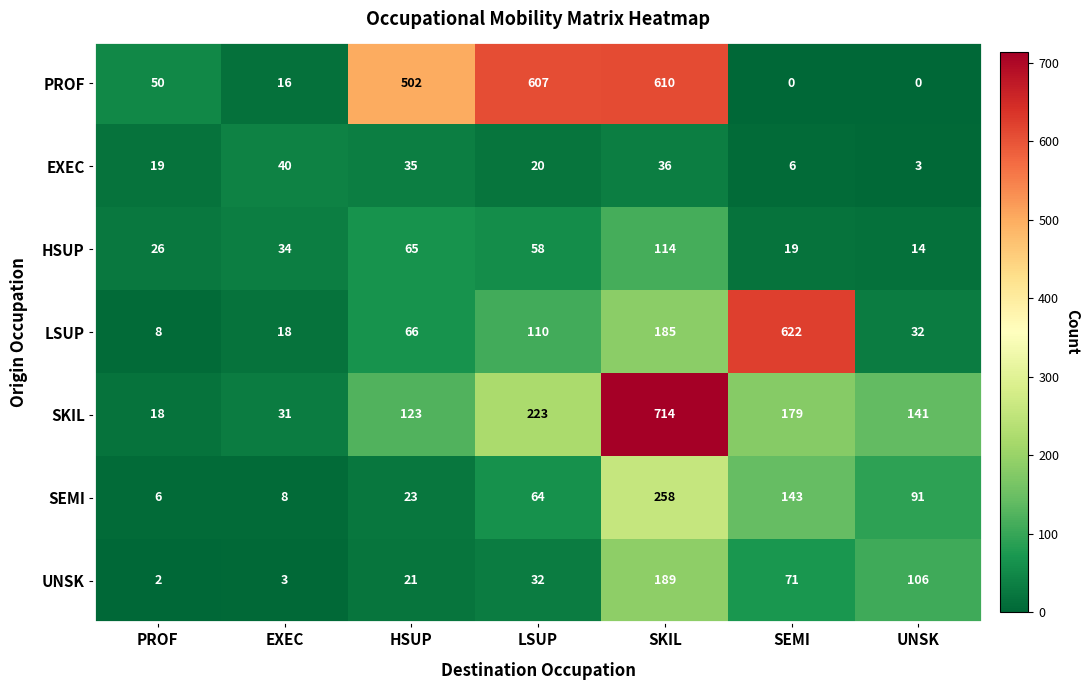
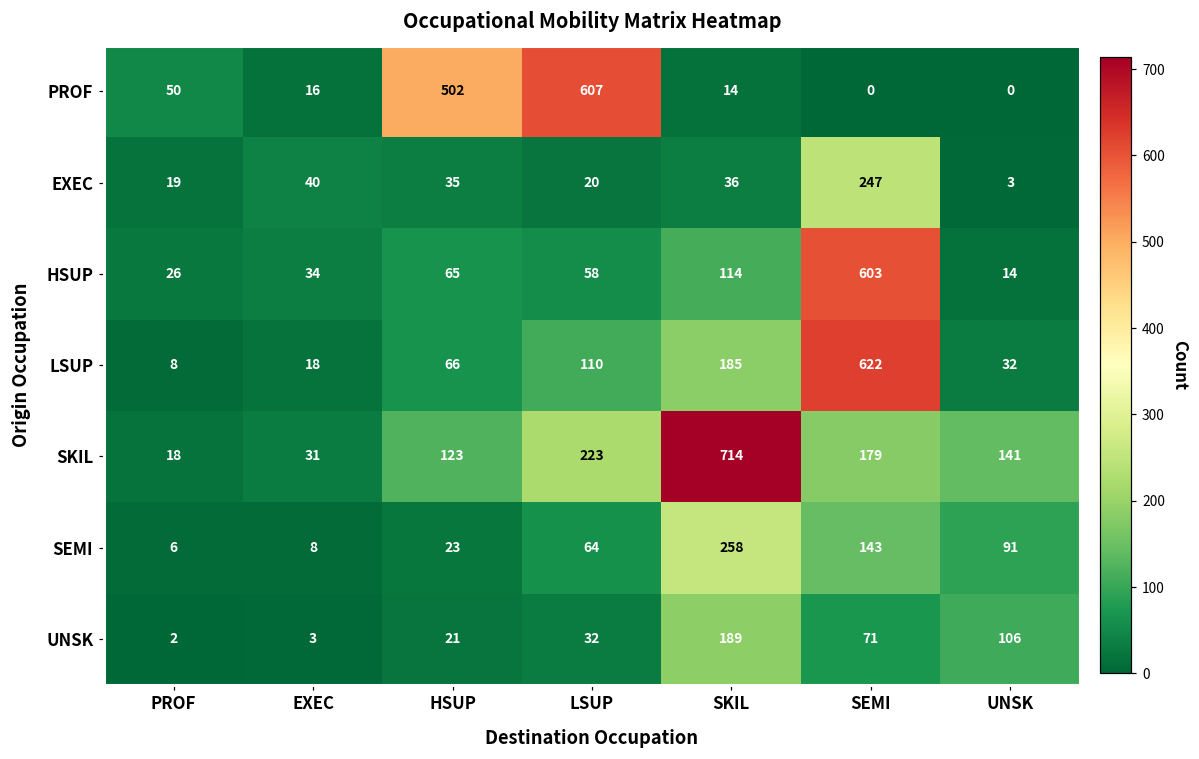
PROF, SKIL: 610 -> 14
EXEC, SEMI: 6 -> 247
HSUP, SEMI: 19 -> 603
